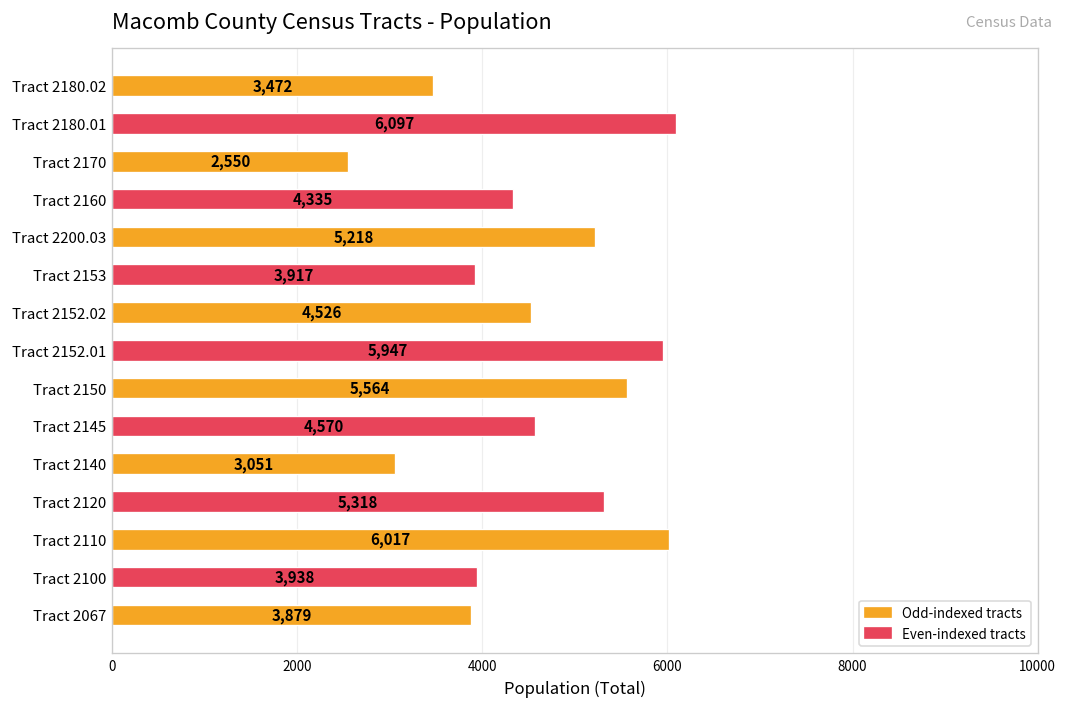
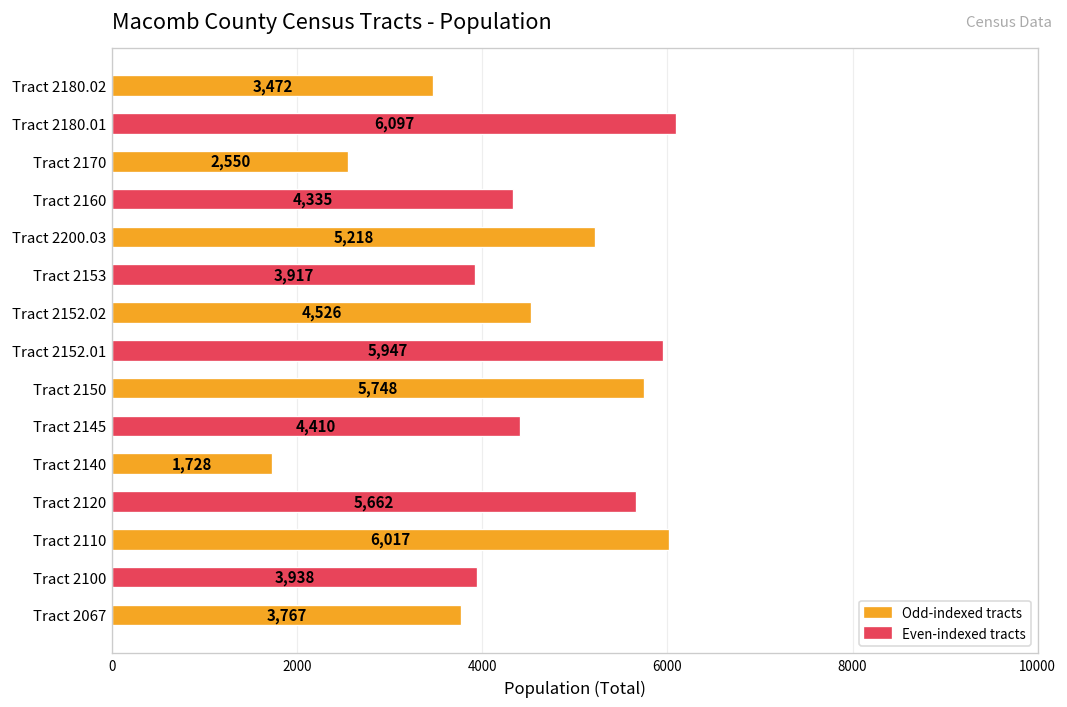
Tract 2150: 5,564 -> 5,748
Tract 2145: 4,570 -> 4,410
Tract 2140: 3,051 -> 1,728
Tract 2120: 5,318 -> 5,662
Tract 2067: 3,879 -> 3,767
